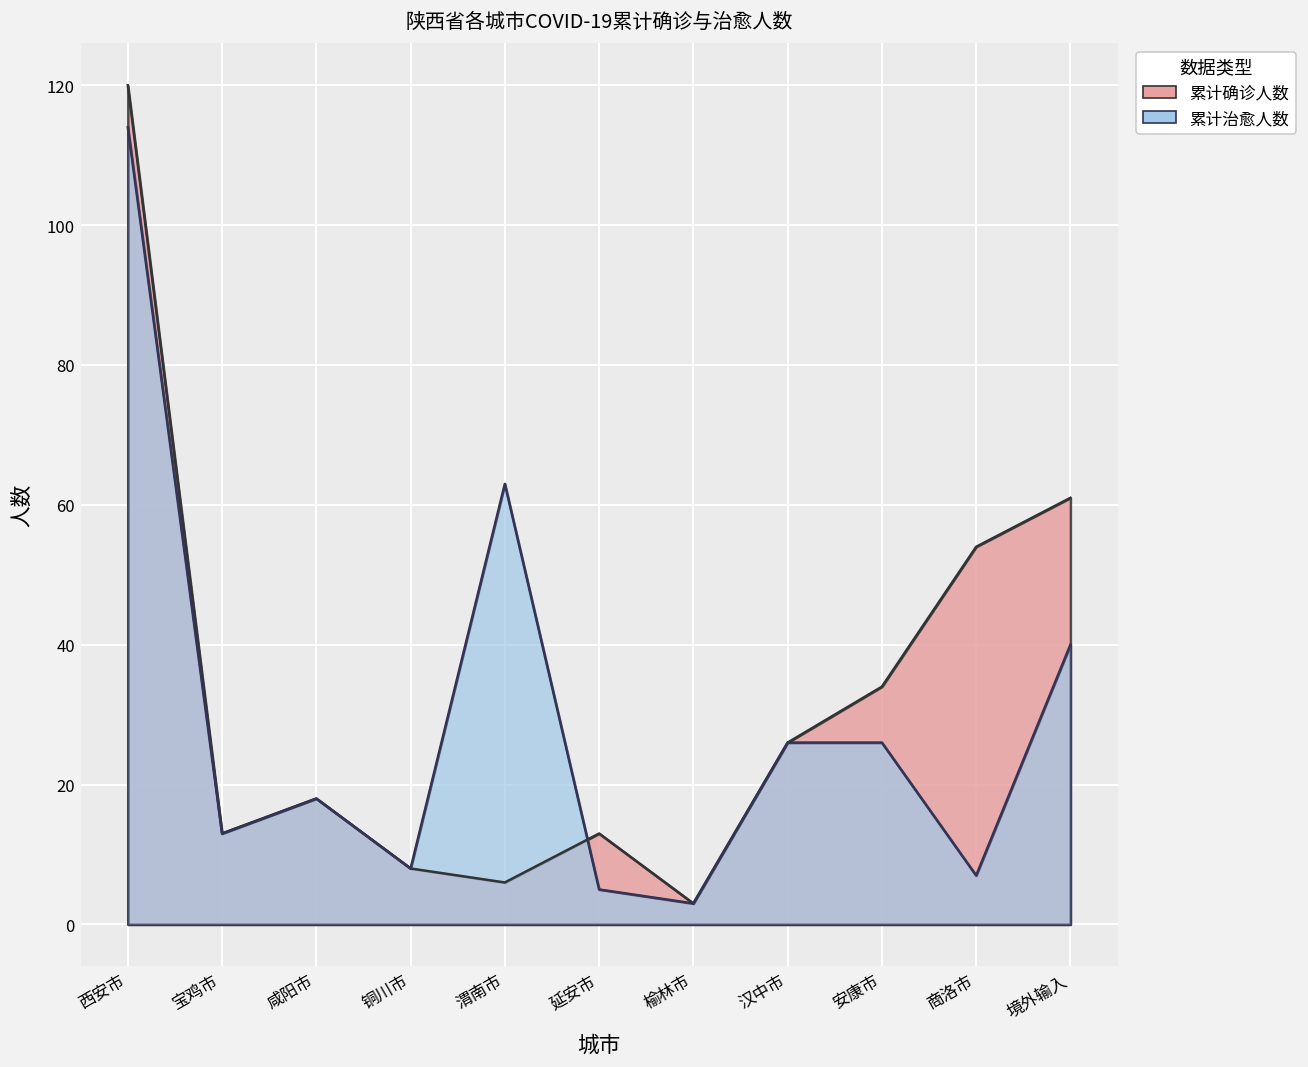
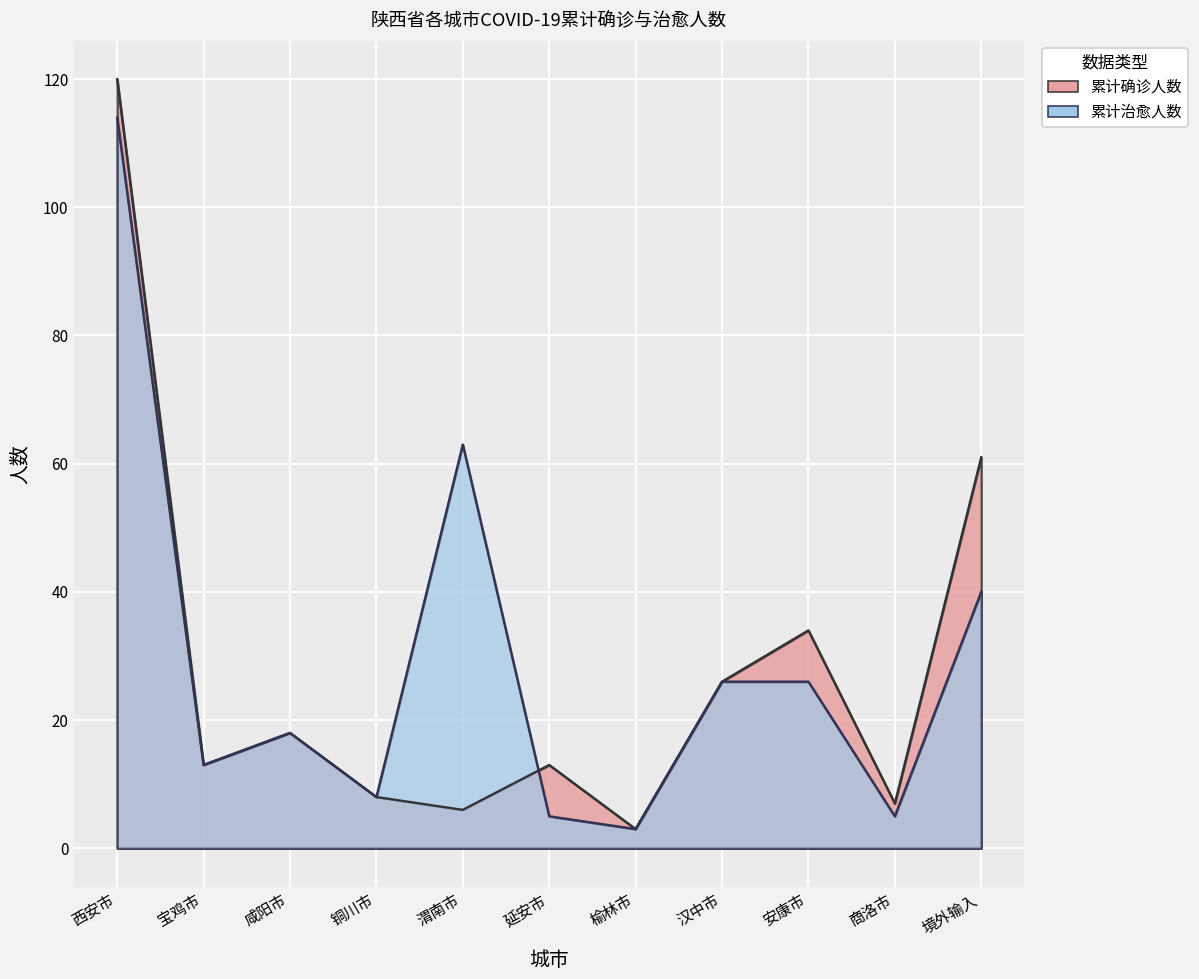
累计确诊人数, 商洛市: 54 -> 7
累计治愈人数, 商洛市: 7 -> 5
